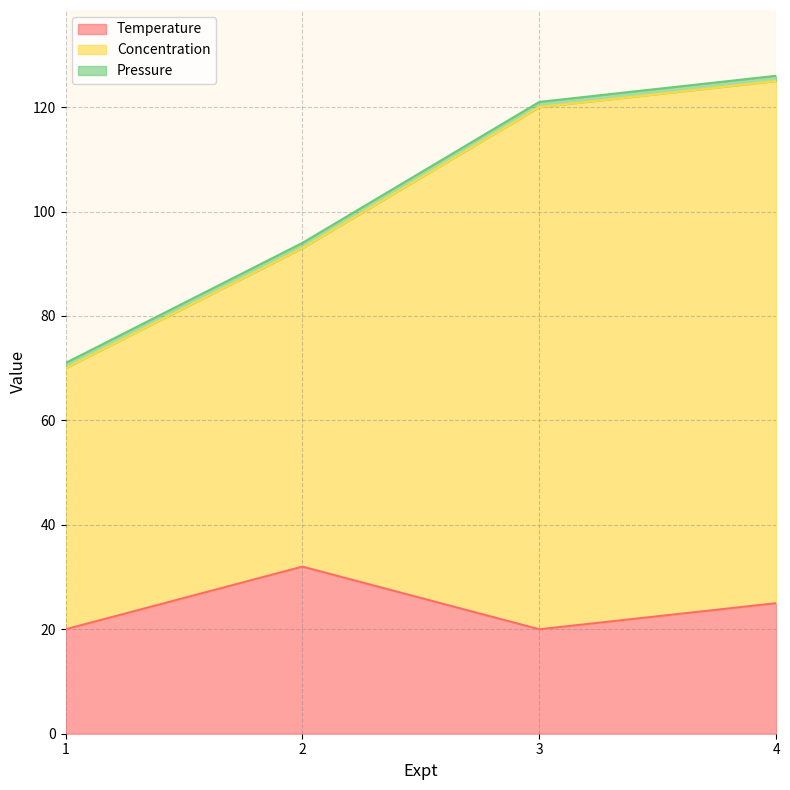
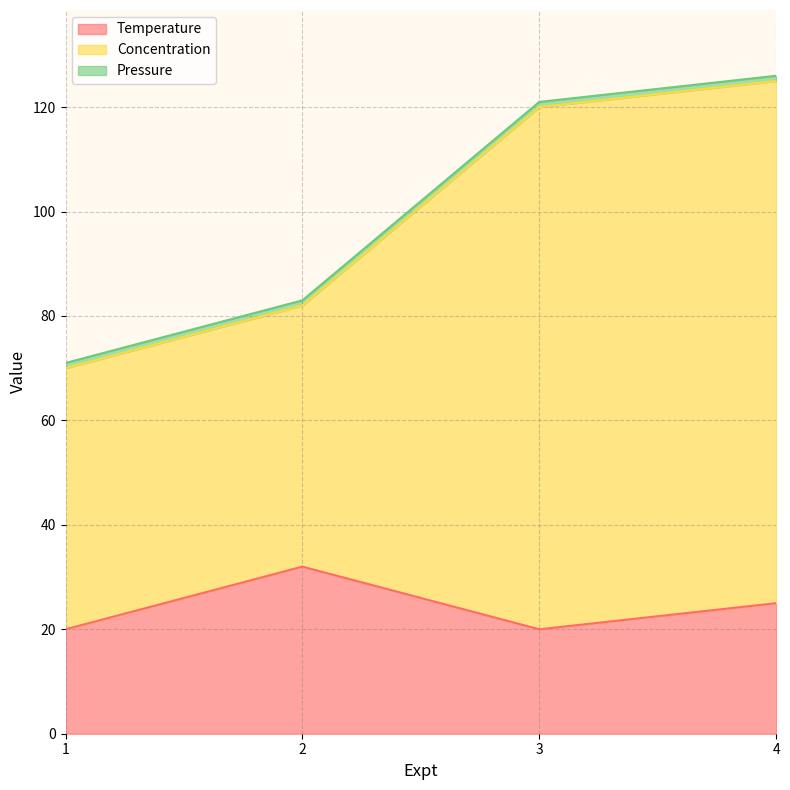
Concentration, 2: 61 -> 50
